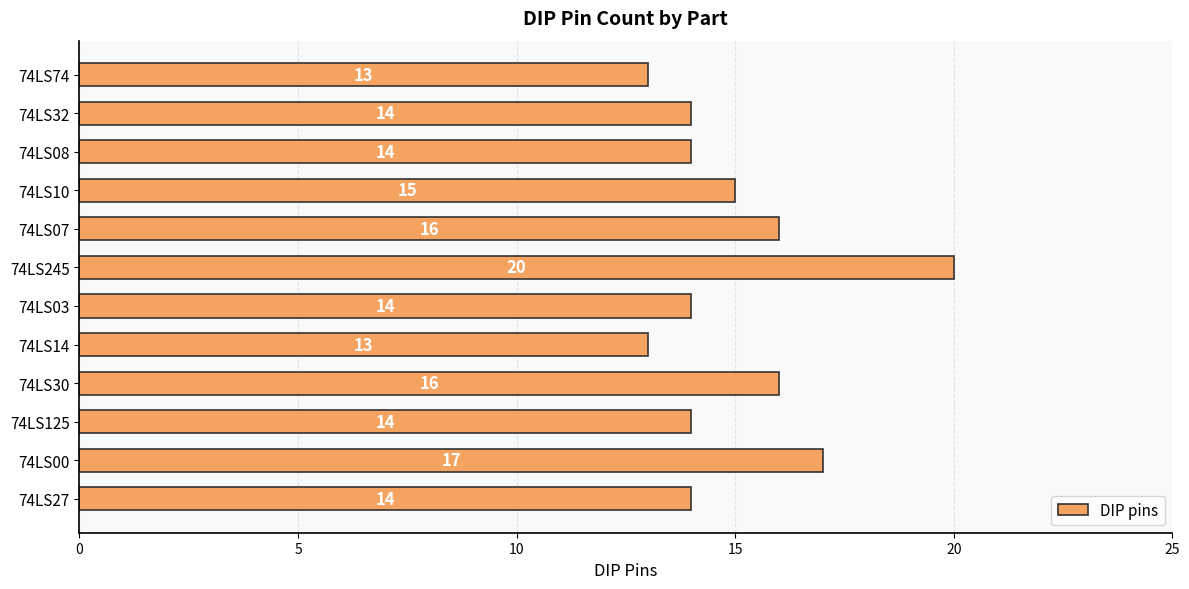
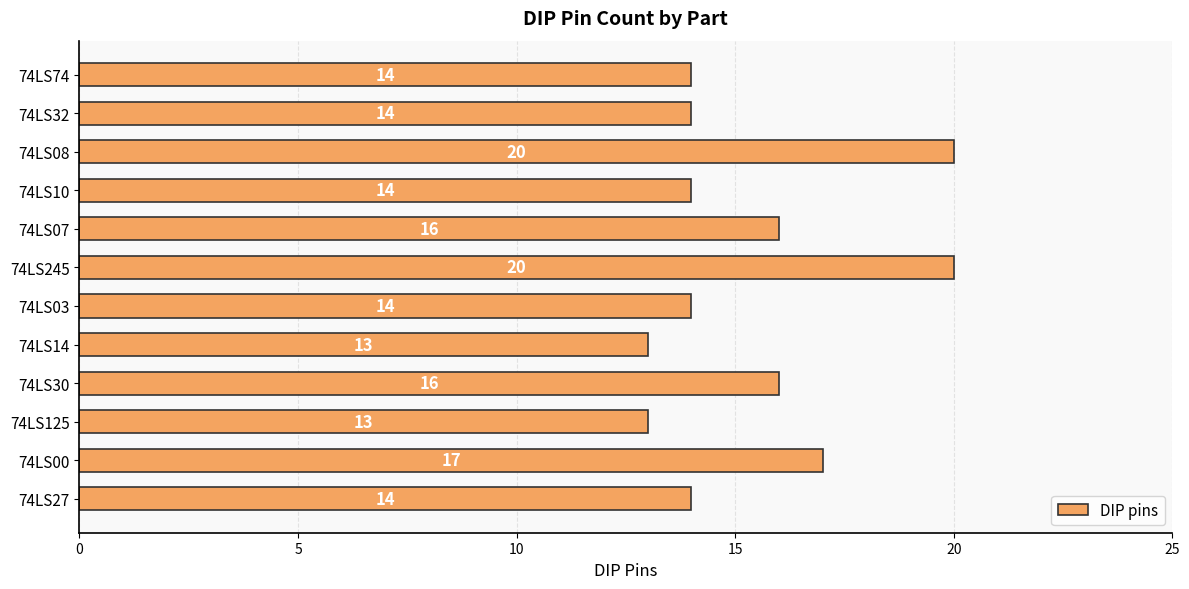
74LS74: 13 -> 14
74LS08: 14 -> 20
74LS10: 15 -> 14
74LS125: 14 -> 13
